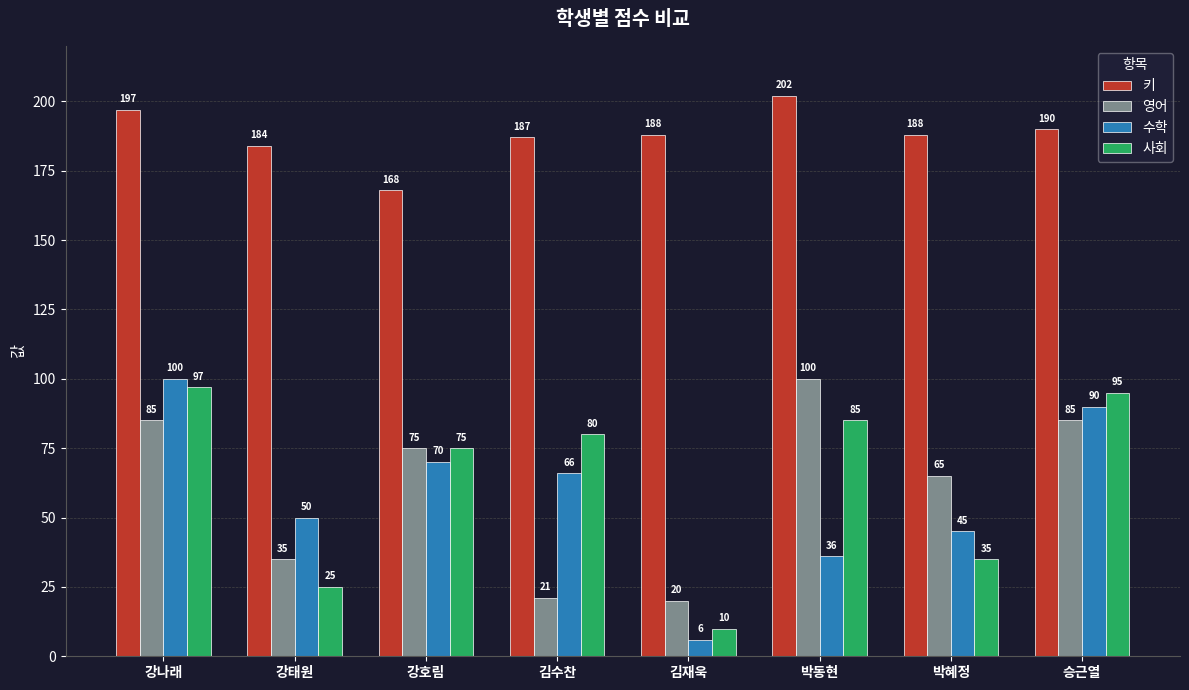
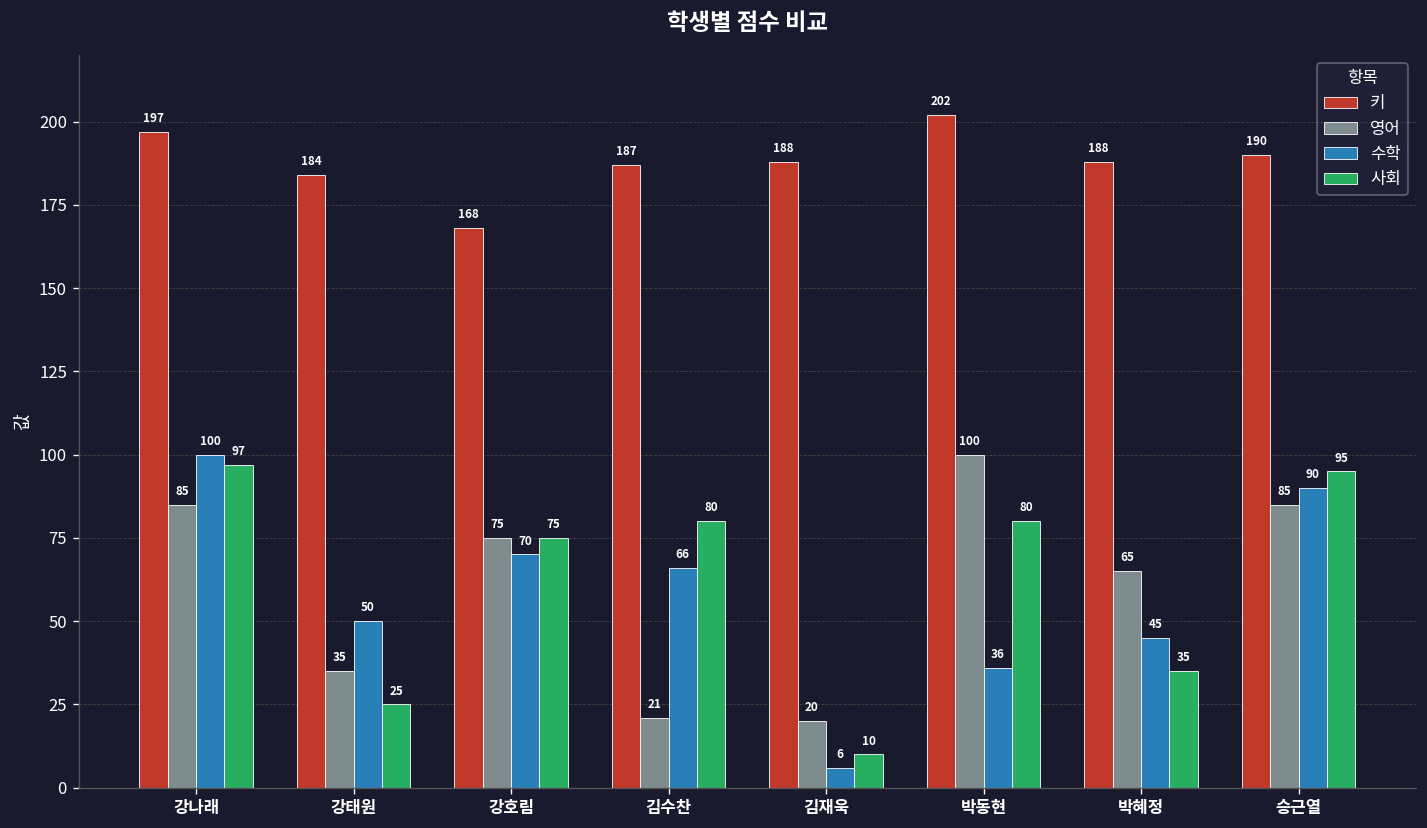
사회, 박동현: 85 -> 80
